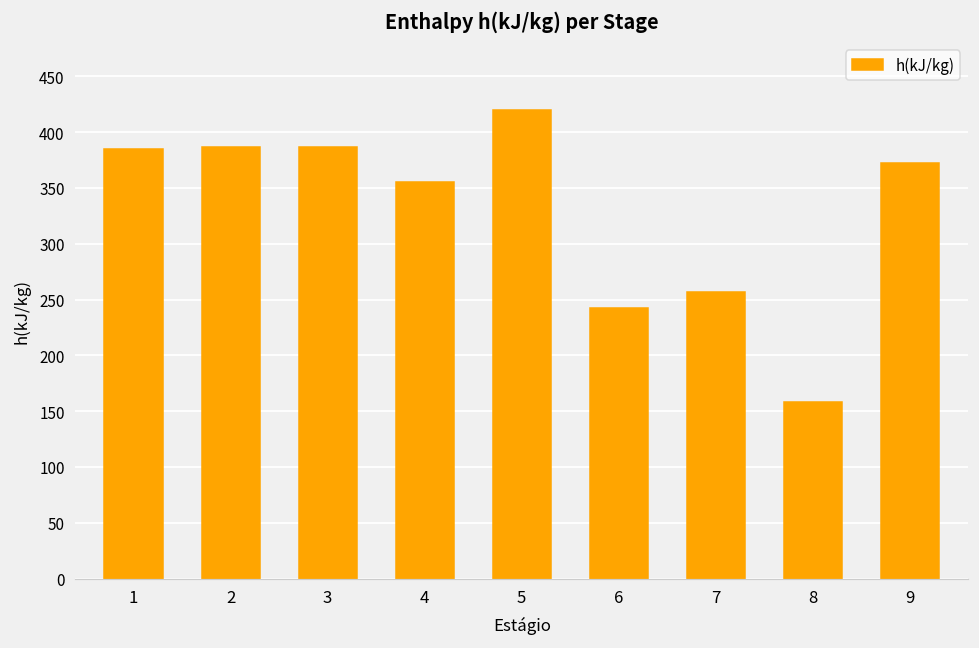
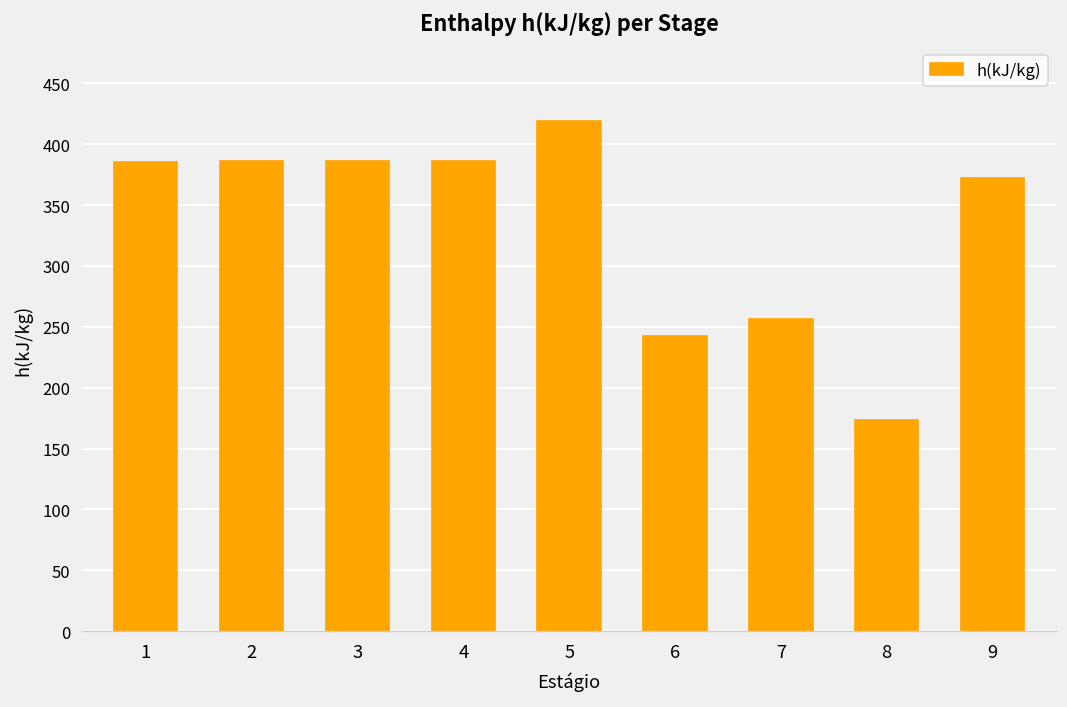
4: 355 -> 387
8: 158 -> 174
